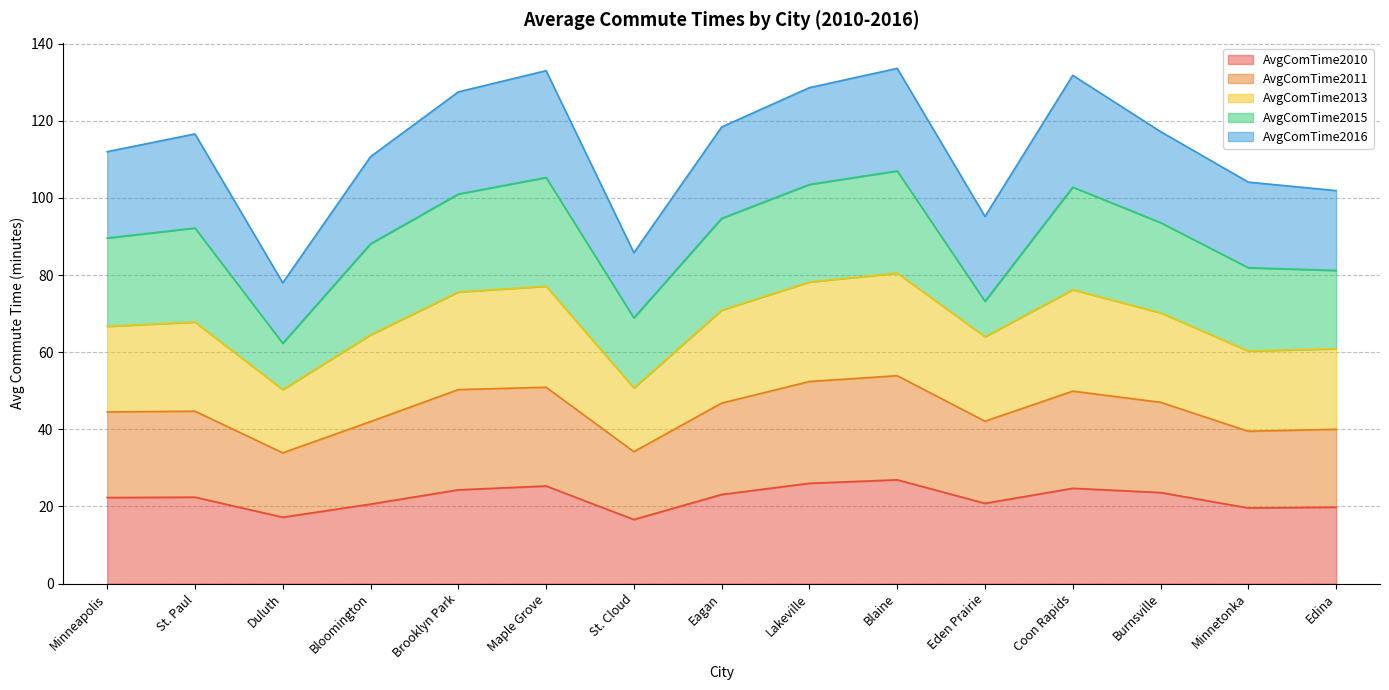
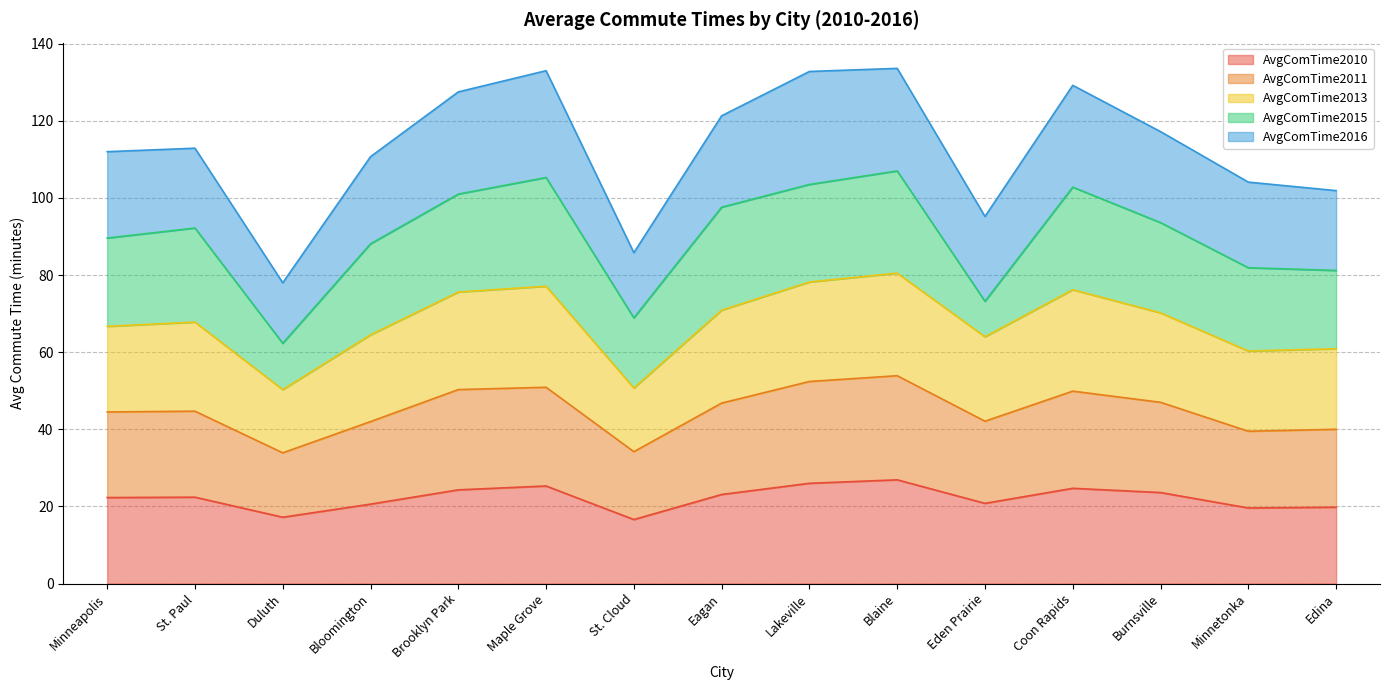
AvgComTime2016, St. Paul: 24 -> 21
AvgComTime2015, Eagan: 24 -> 27
AvgComTime2016, Lakeville: 25 -> 29
AvgComTime2016, Coon Rapids: 29 -> 26
